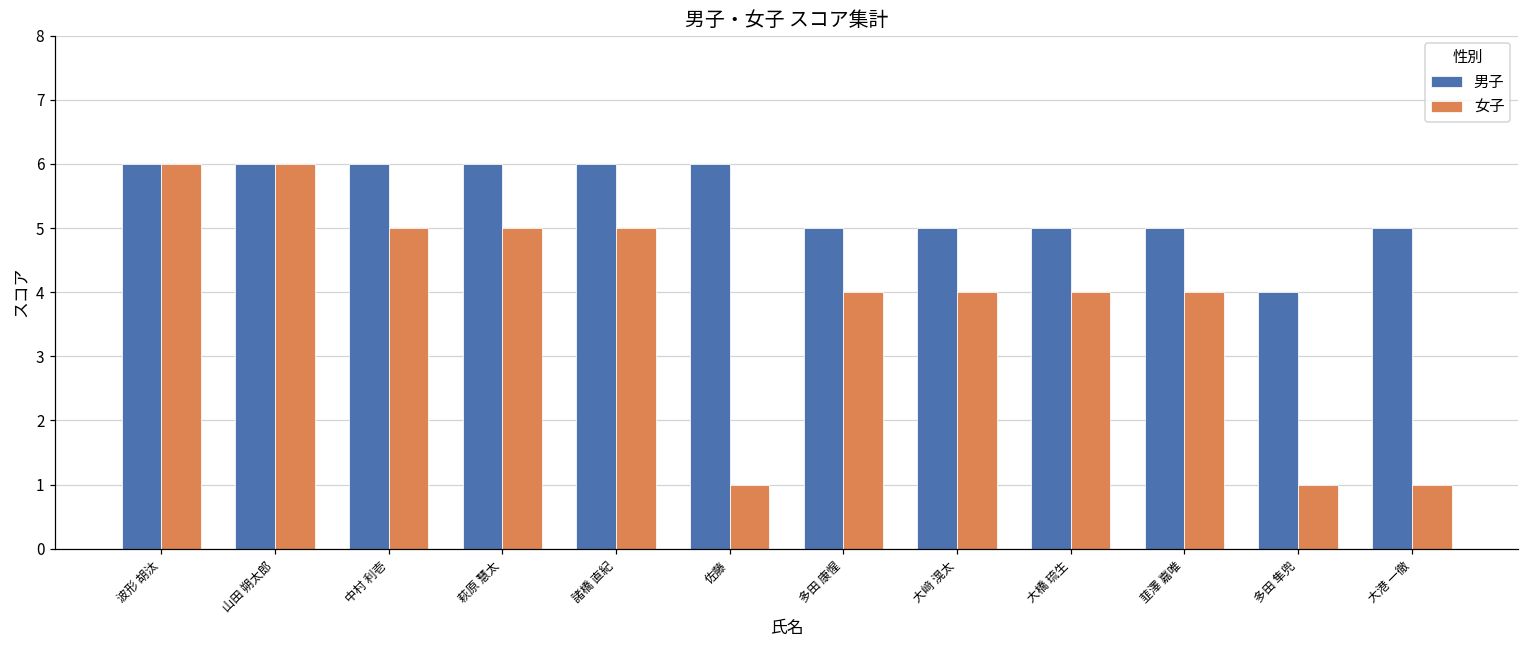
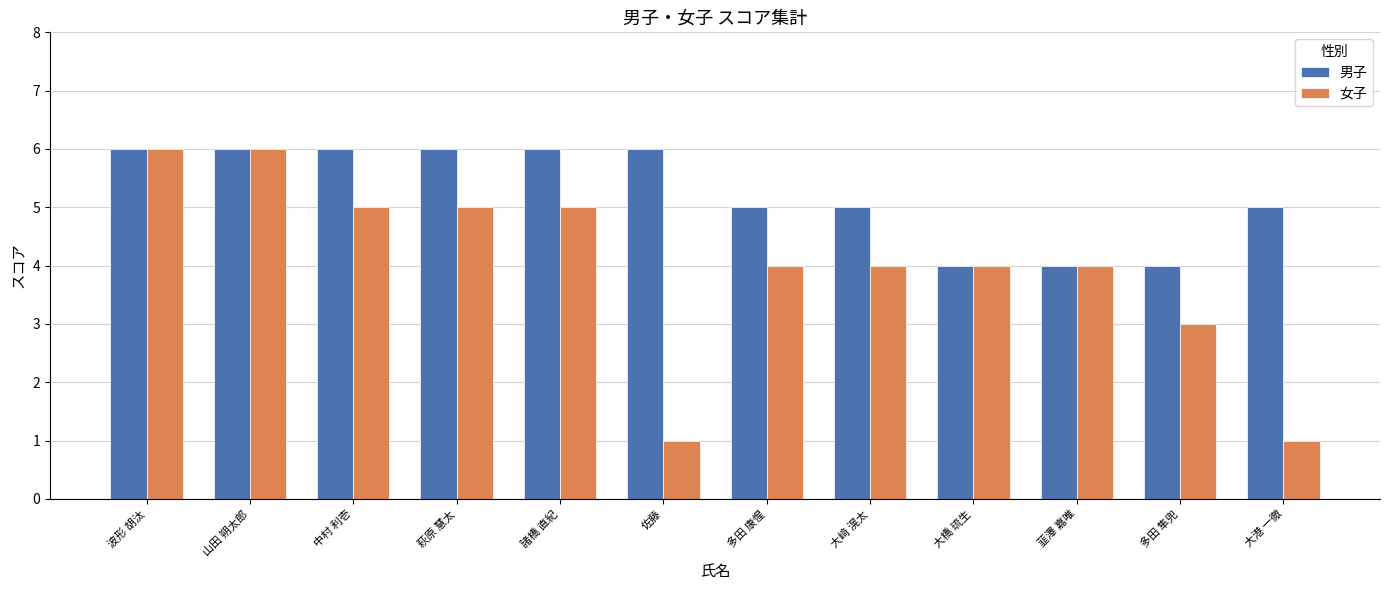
男子, 大橋 琉生: 5 -> 4
男子, 韮澤 嘉唯: 5 -> 4
女子, 多田 隼兜: 1 -> 3
